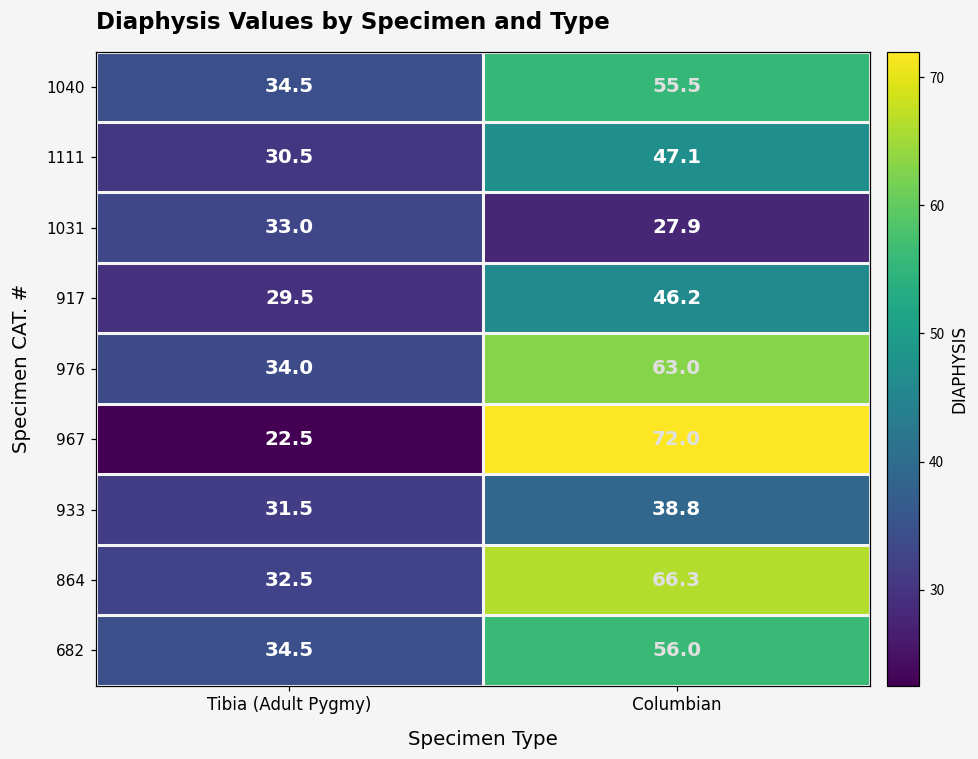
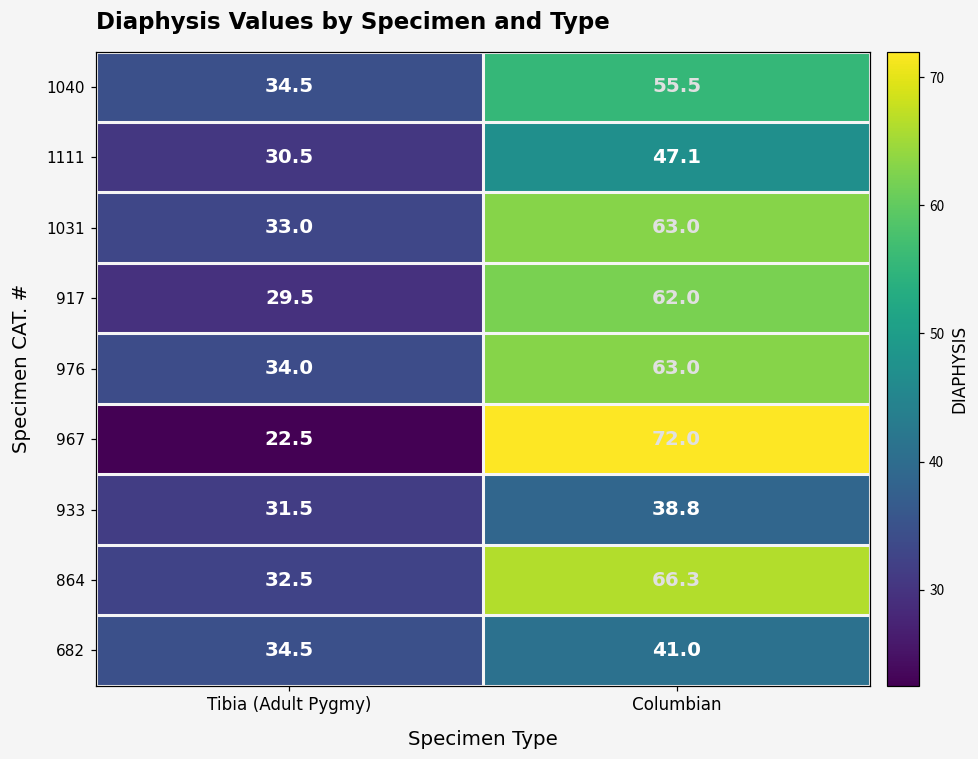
1031, Columbian: 27.9 -> 63.0
917, Columbian: 46.2 -> 62.0
682, Columbian: 56.0 -> 41.0
